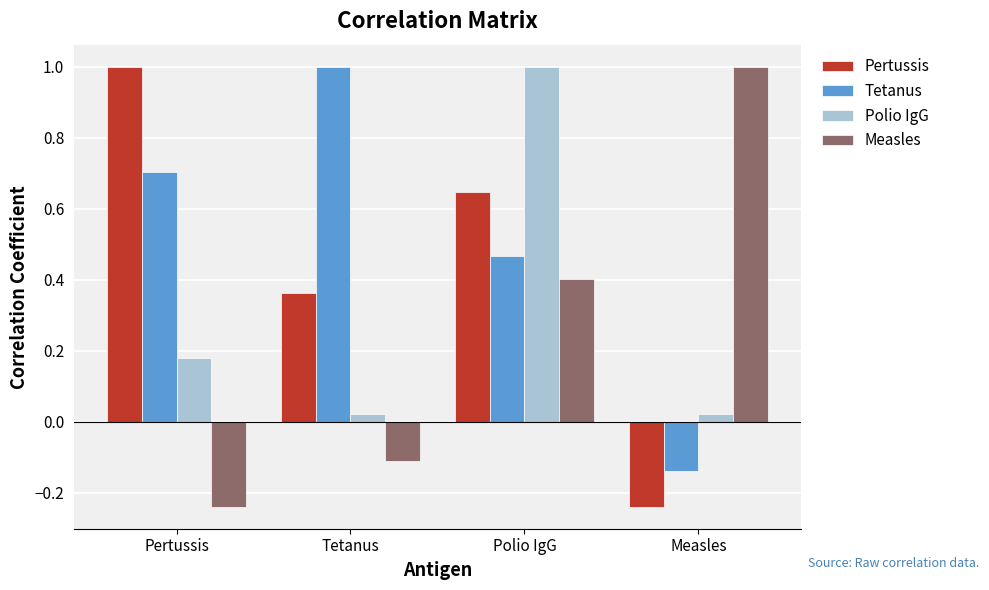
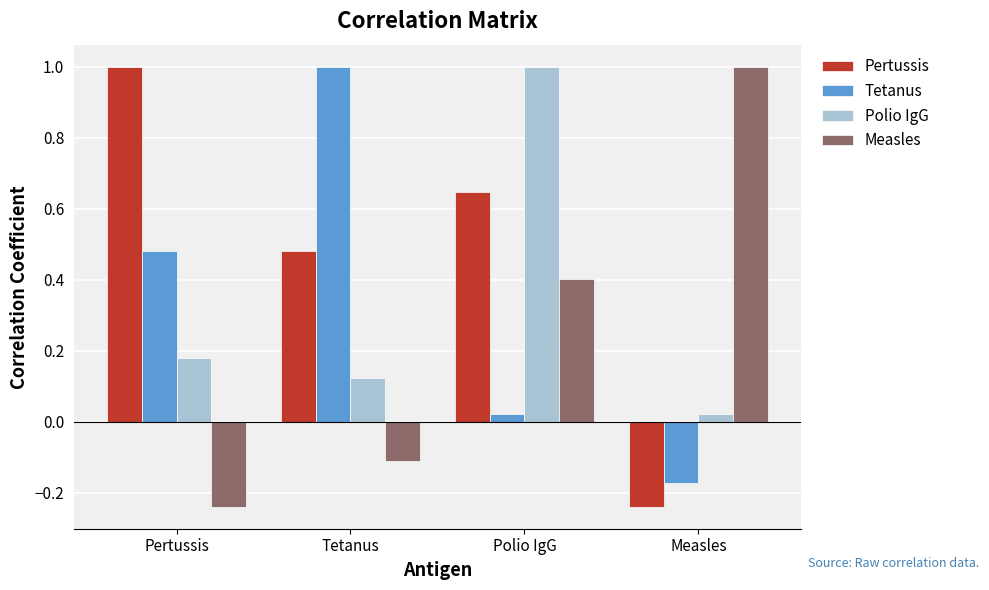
Tetanus, Pertussis: 0.70 -> 0.48
Pertussis, Tetanus: 0.36 -> 0.48
Polio IgG, Tetanus: 0.02 -> 0.12
Tetanus, Polio IgG: 0.47 -> 0.02
Tetanus, Measles: -0.14 -> -0.17
